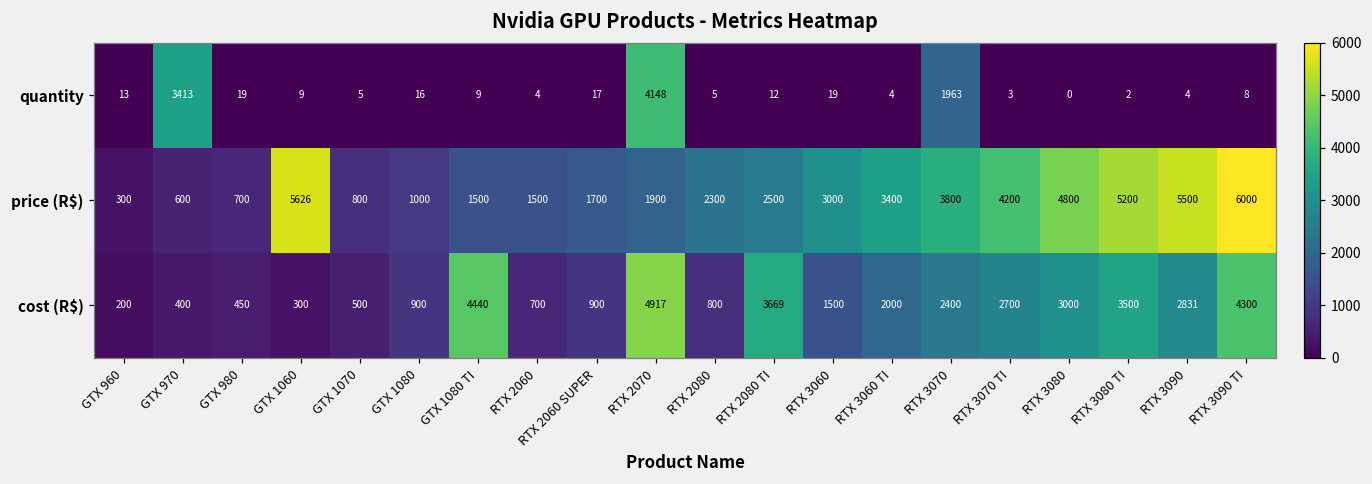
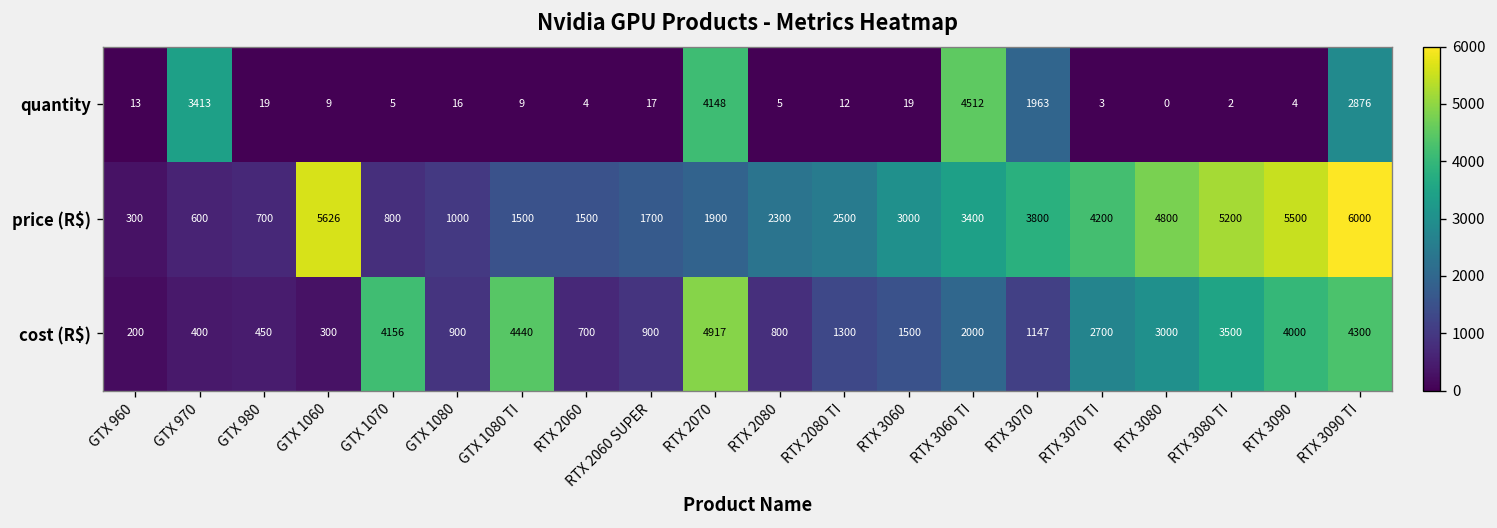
quantity, RTX 3060 TI: 4 -> 4512
quantity, RTX 3090 TI: 8 -> 2876
cost (R$), GTX 1070: 500 -> 4156
cost (R$), RTX 2080 TI: 3669 -> 1300
cost (R$), RTX 3070: 2400 -> 1147
cost (R$), RTX 3090: 2831 -> 4000
